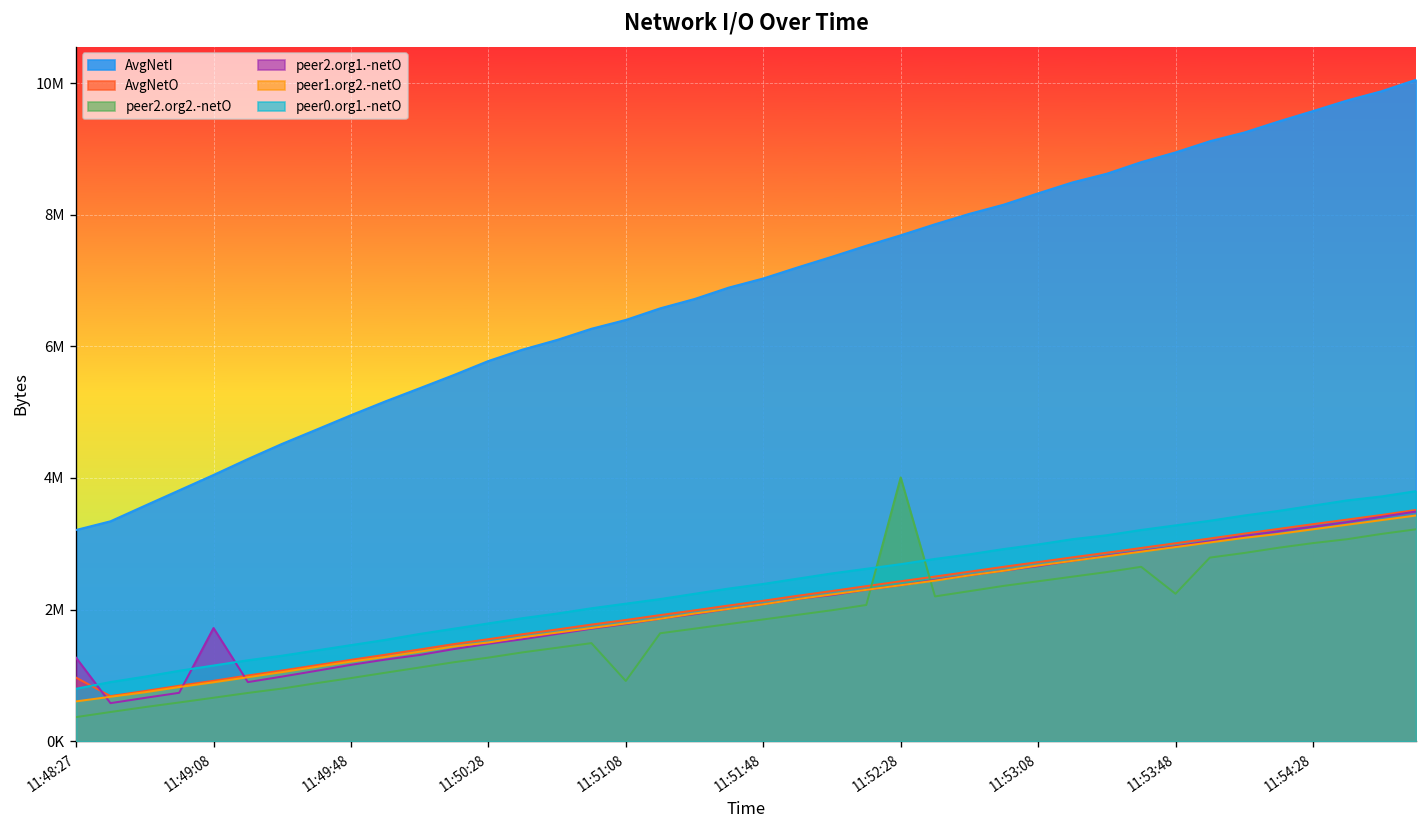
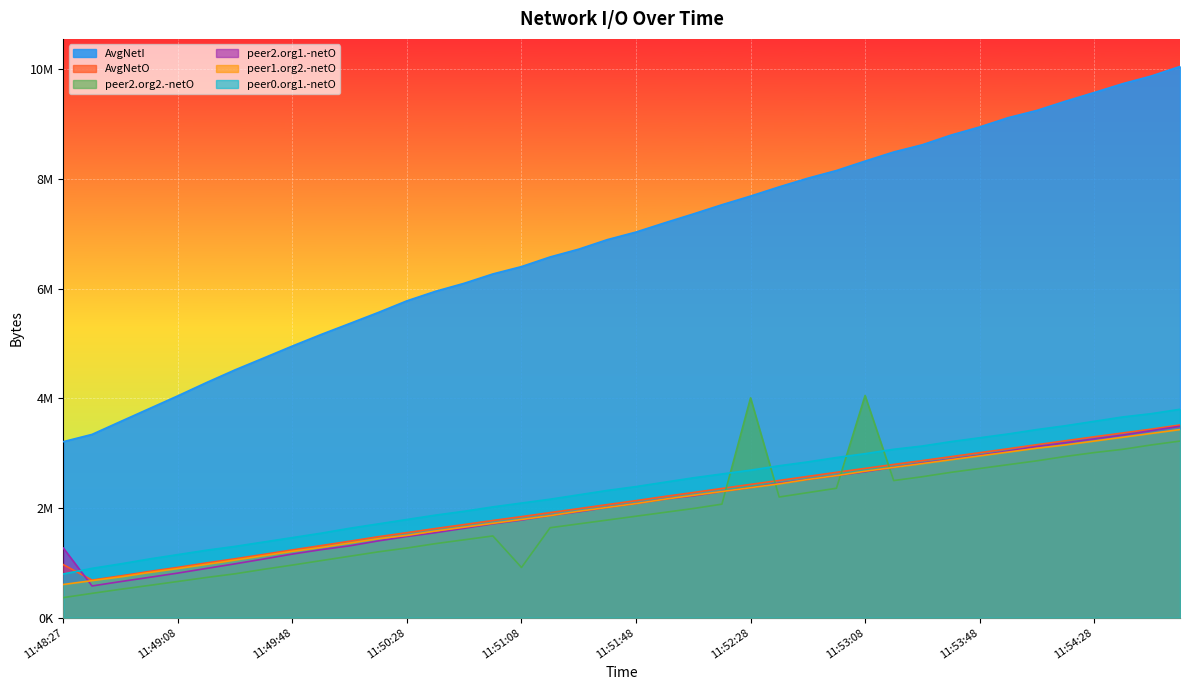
peer2.org1.-netO, 11:49:08: 1700000 -> 800000
peer2.org2.-netO, 11:53:08: 2400000 -> 4100000
peer2.org2.-netO, 11:53:48: 2200000 -> 2700000
